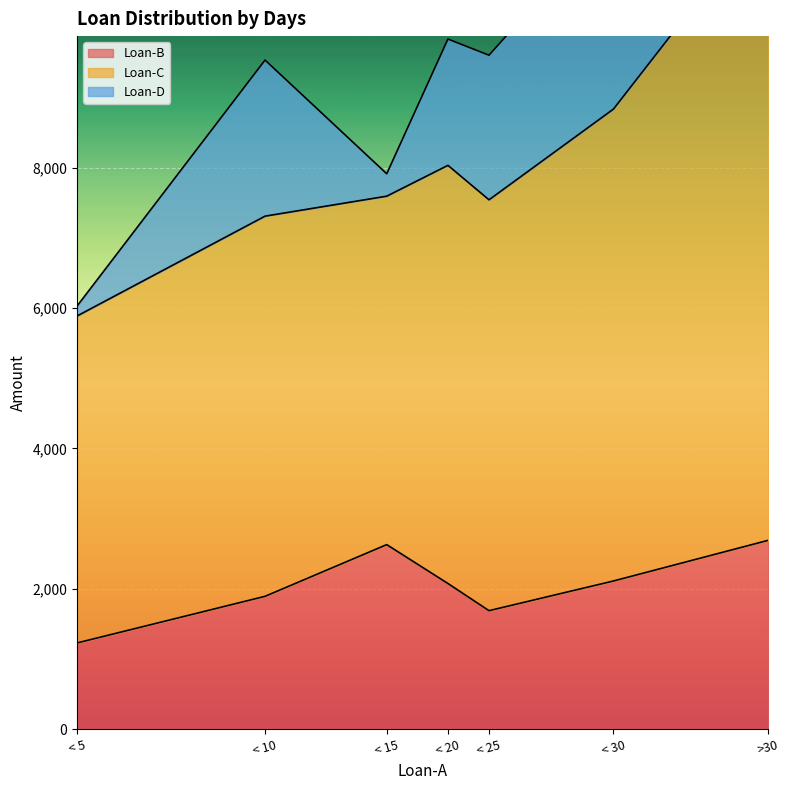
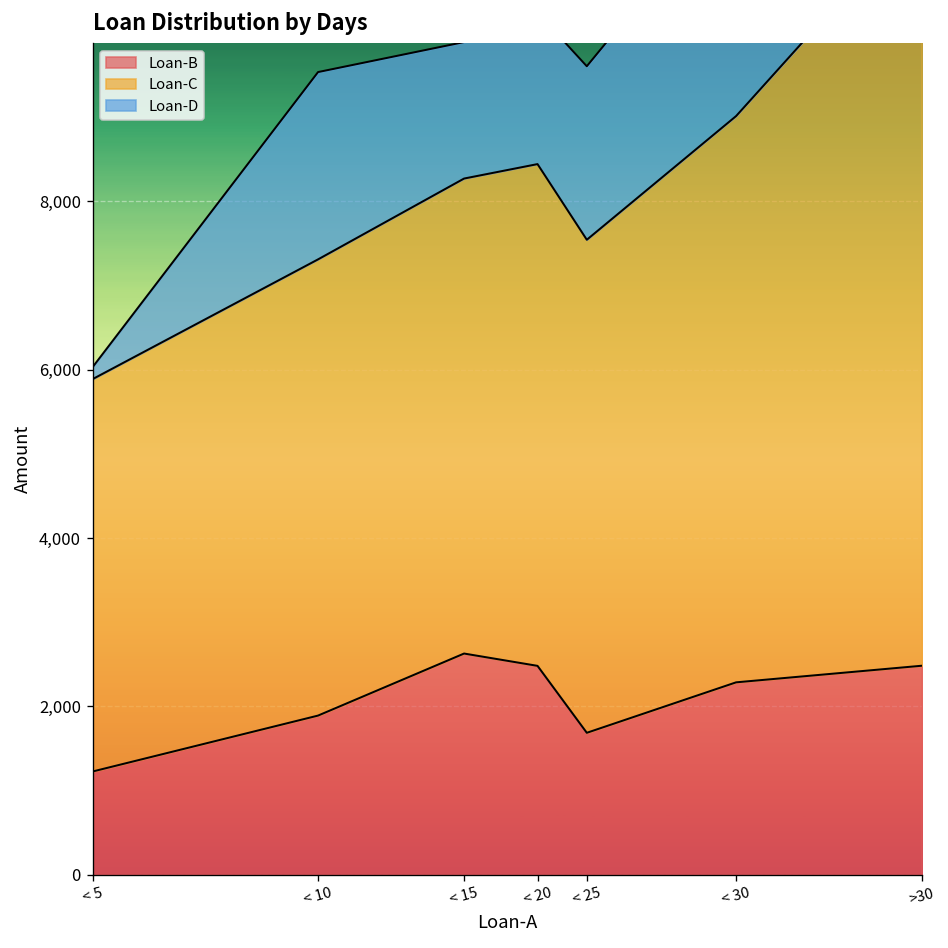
Loan-C, < 15: 5,000 -> 5,600
Loan-D, < 15: 300 -> 1,600
Loan-B, < 20: 2,100 -> 2,500
Loan-B, < 30: 2,100 -> 2,300
Loan-B, >30: 2,700 -> 2,500
